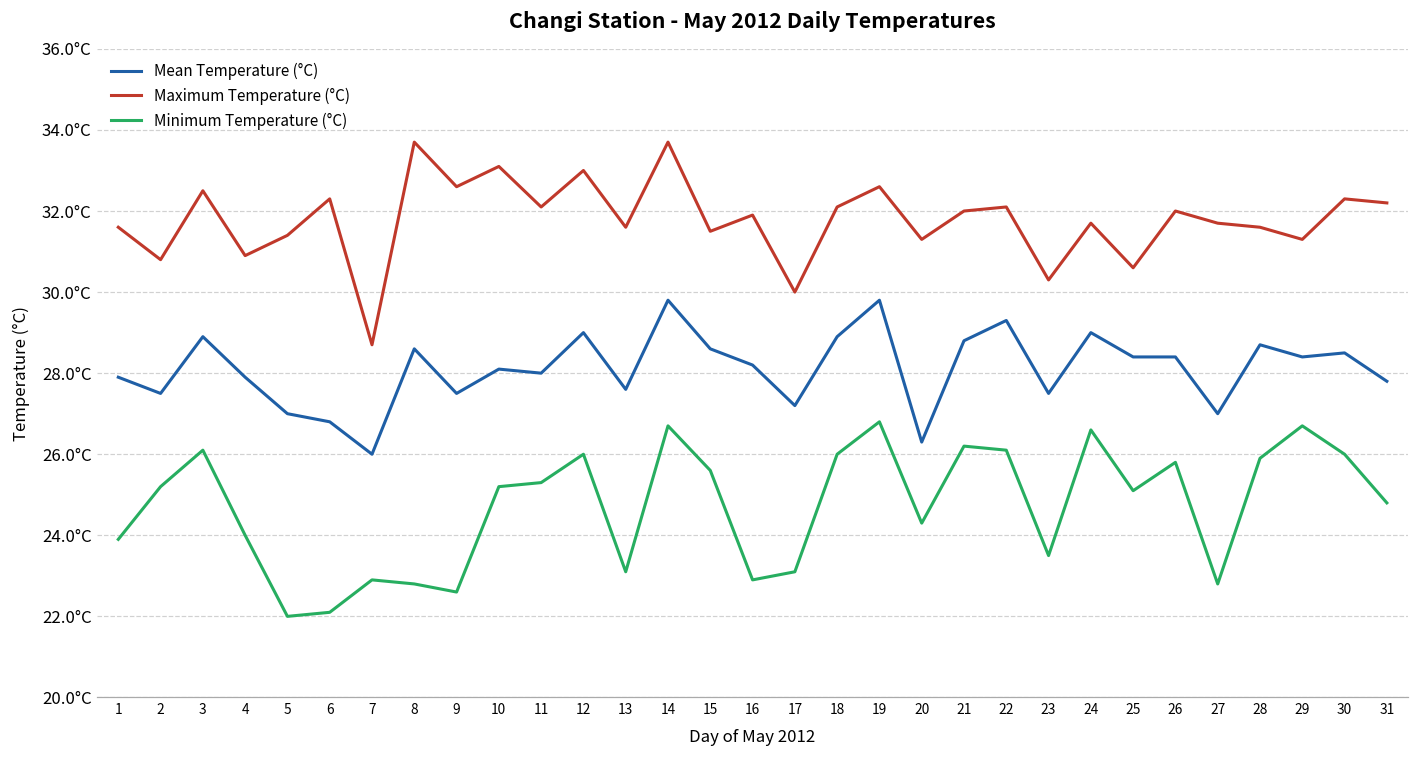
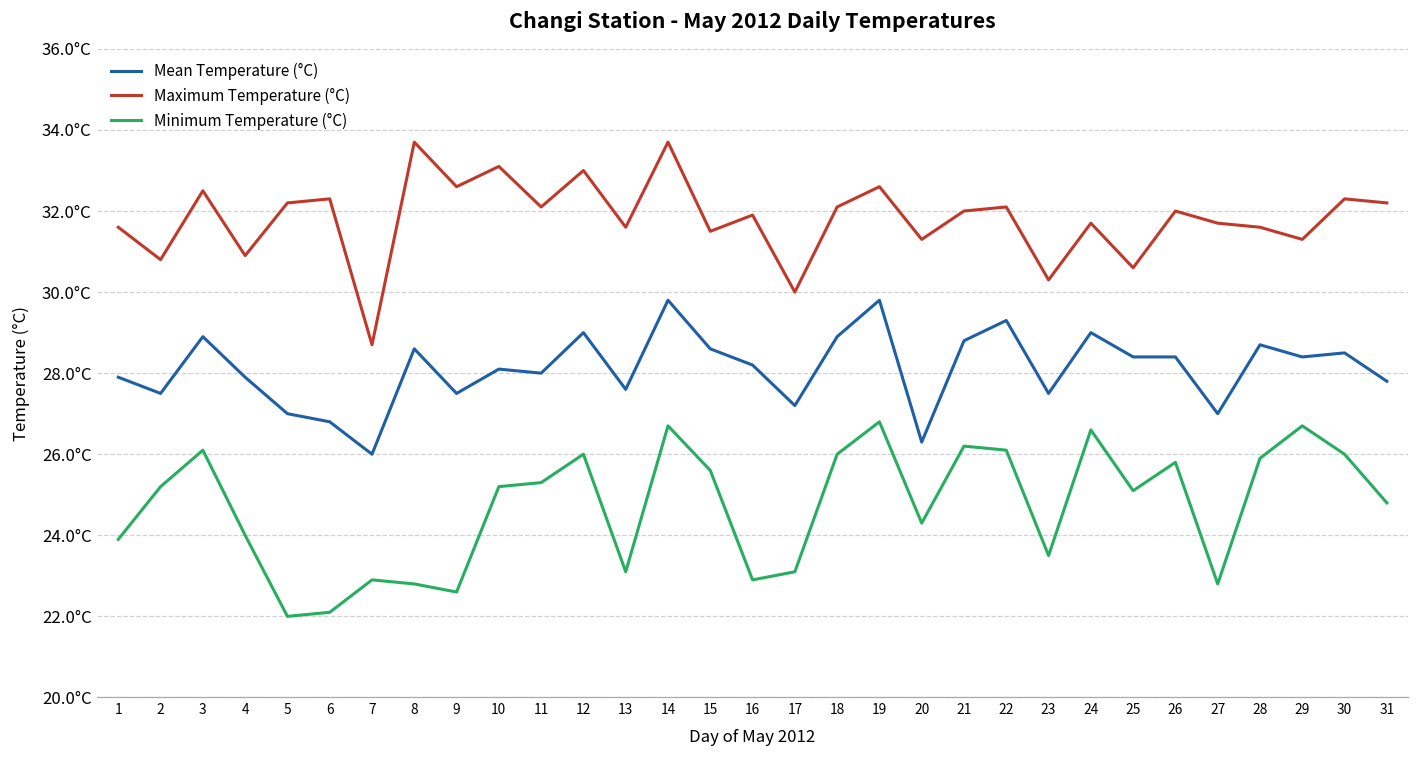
Maximum Temperature (°C), 5: 31.4°C -> 32.2°C
